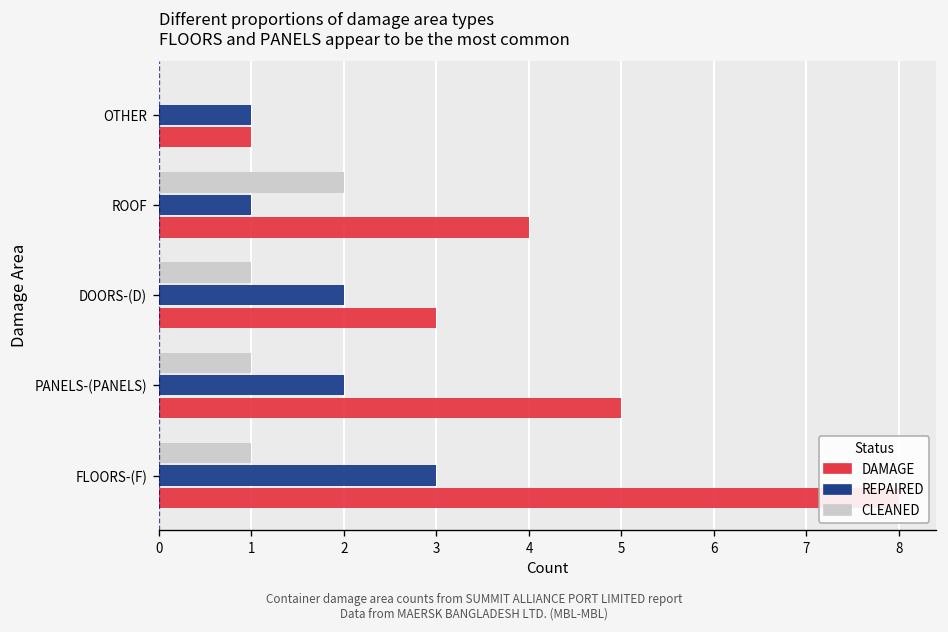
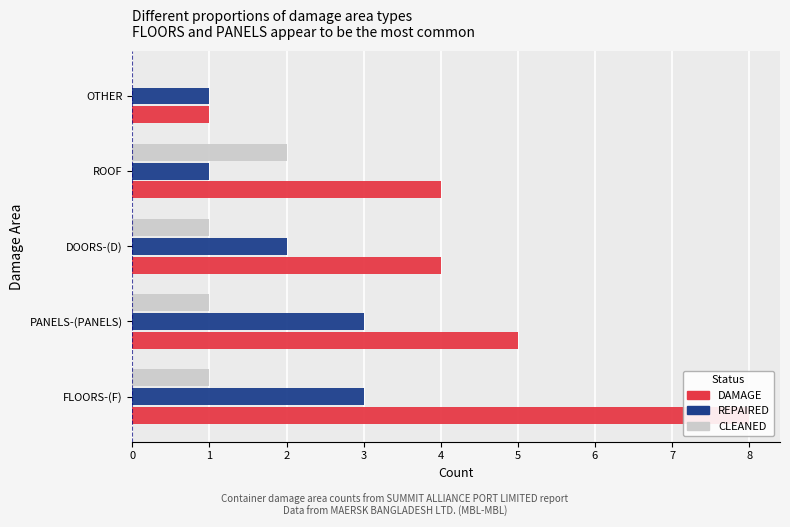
DAMAGE, DOORS-(D): 3 -> 4
REPAIRED, PANELS-(PANELS): 2 -> 3
